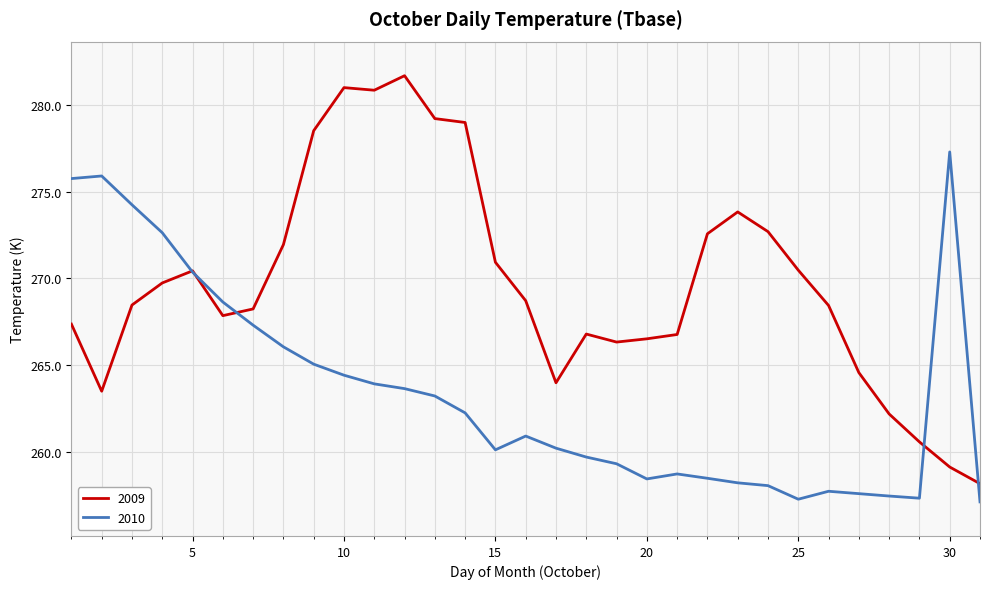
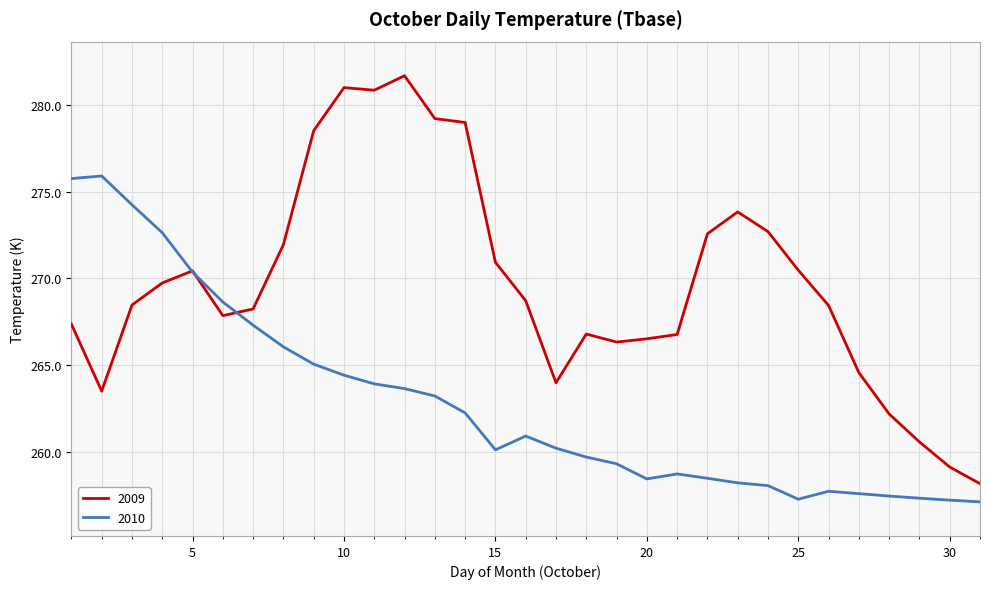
2010, 30: 277.3 -> 257.2
